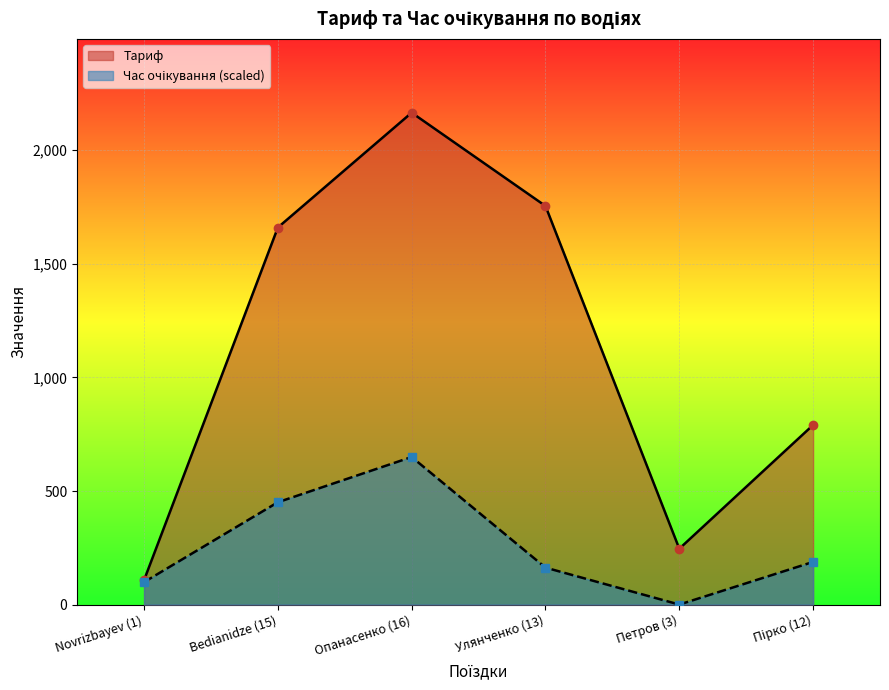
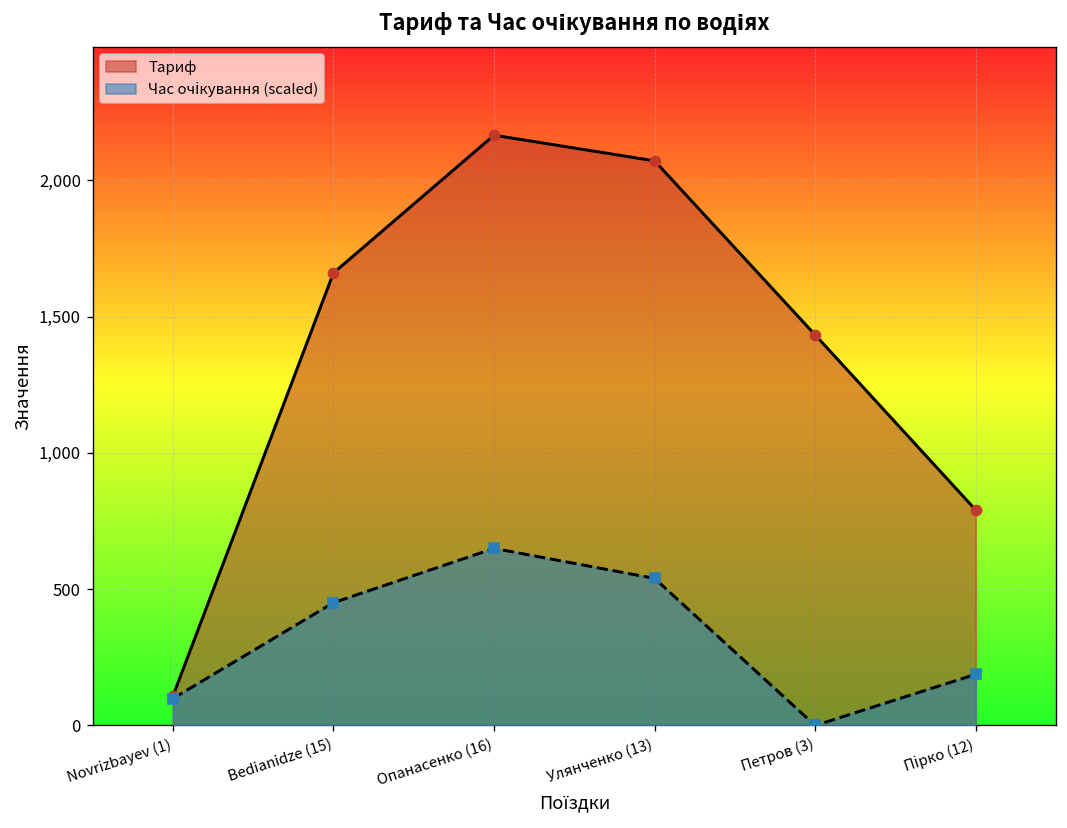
Тариф, Улянченко (13): 1,750 -> 2,070
Час очікування (scaled), Улянченко (13): 160 -> 540
Тариф, Петров (3): 250 -> 1,430
